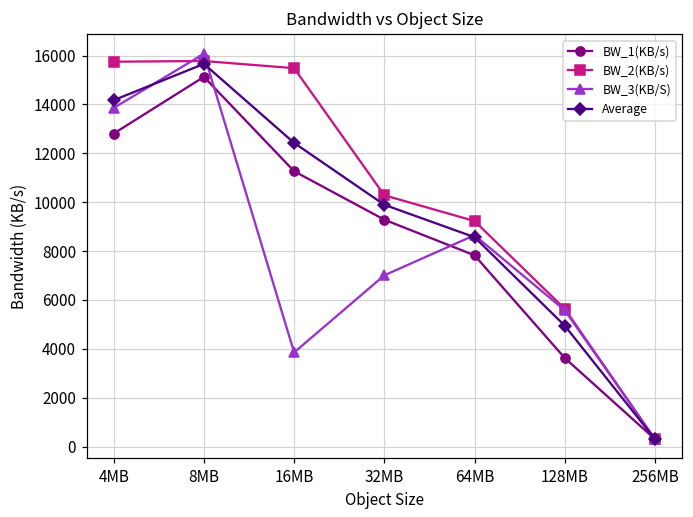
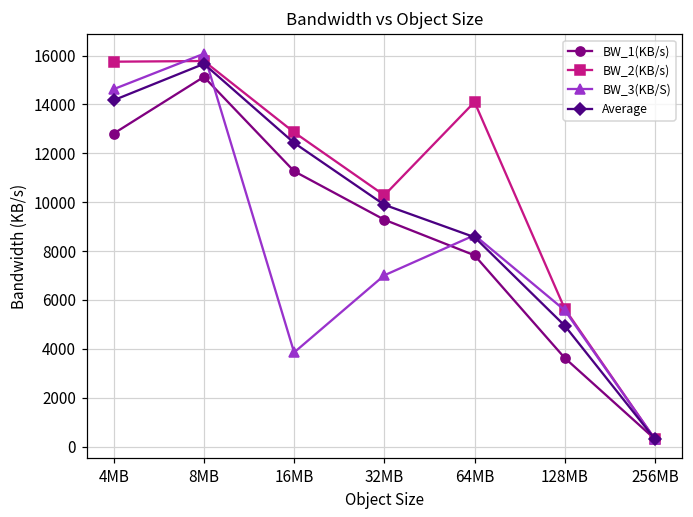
BW_3(KB/S), 4MB: 13900 -> 14600
BW_2(KB/s), 16MB: 15500 -> 12900
BW_2(KB/s), 64MB: 9200 -> 14100
